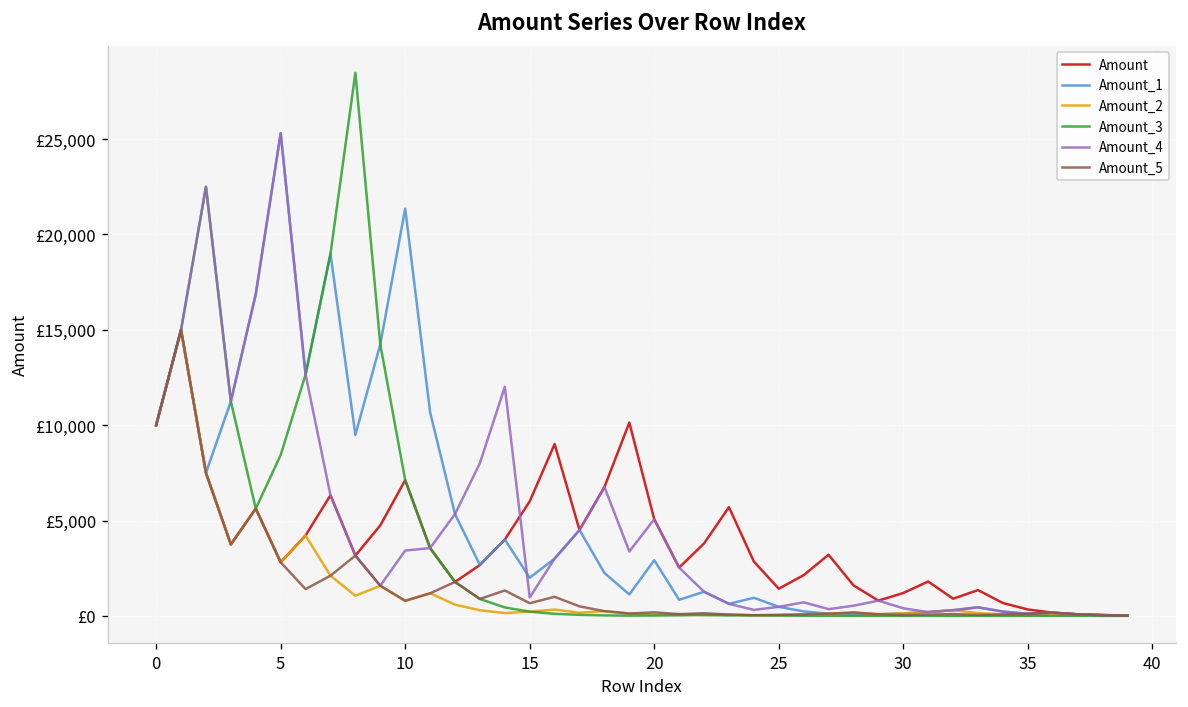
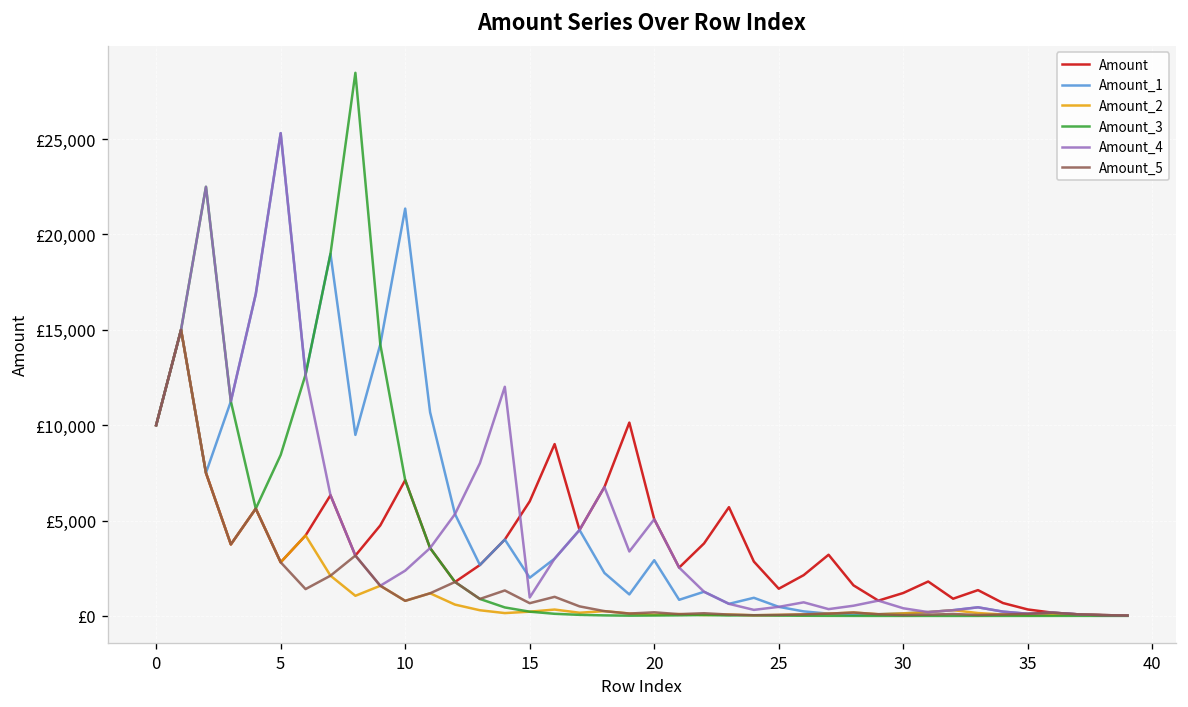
Amount_4, 10: £3,400 -> £2,400
